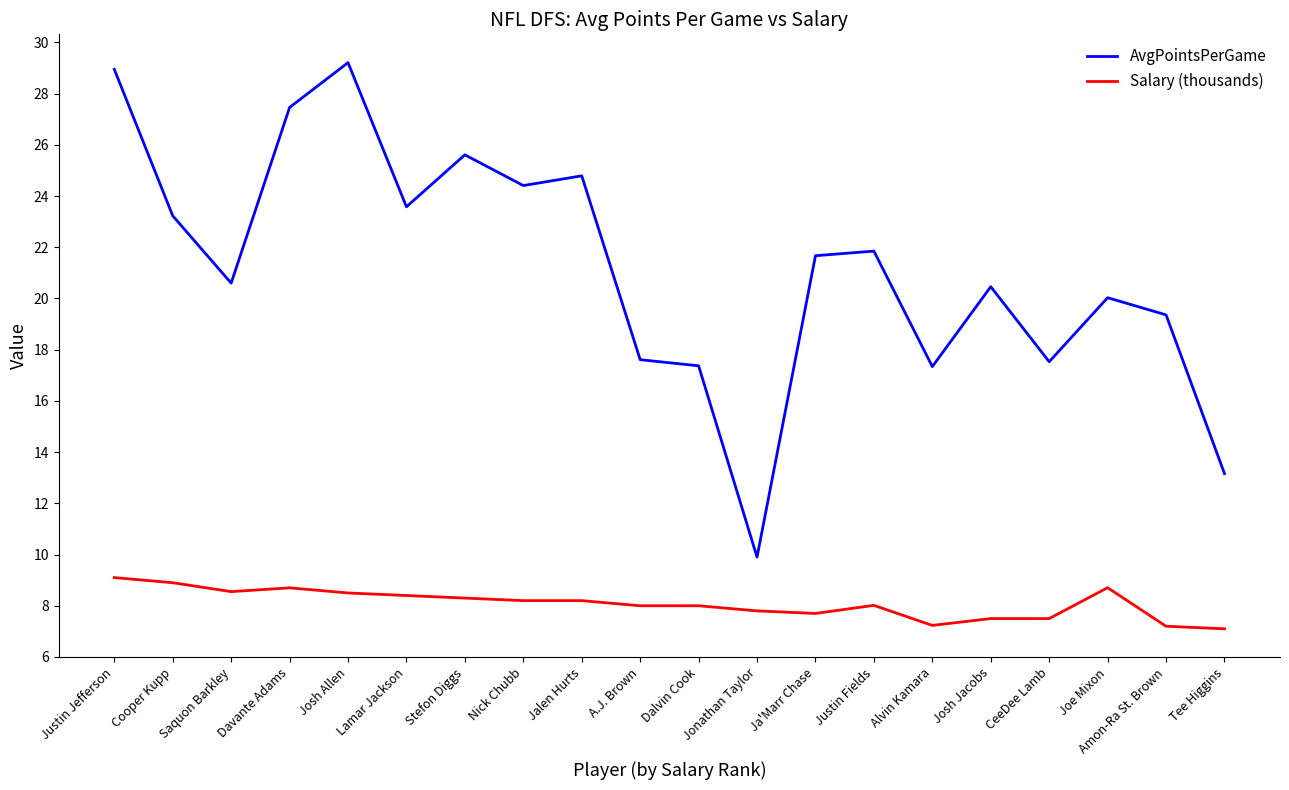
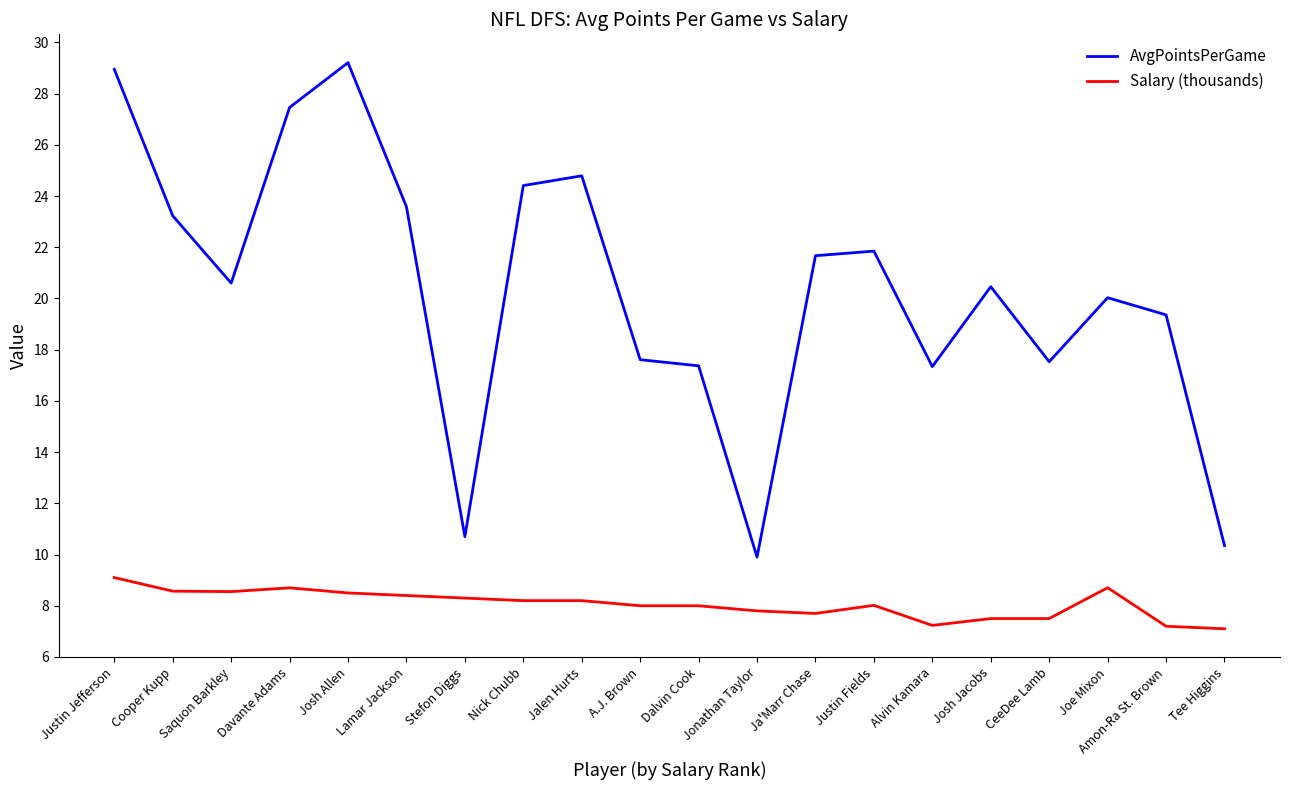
Salary (thousands), Cooper Kupp: 8.9 -> 8.6
AvgPointsPerGame, Stefon Diggs: 25.6 -> 10.7
AvgPointsPerGame, Tee Higgins: 13.2 -> 10.4
